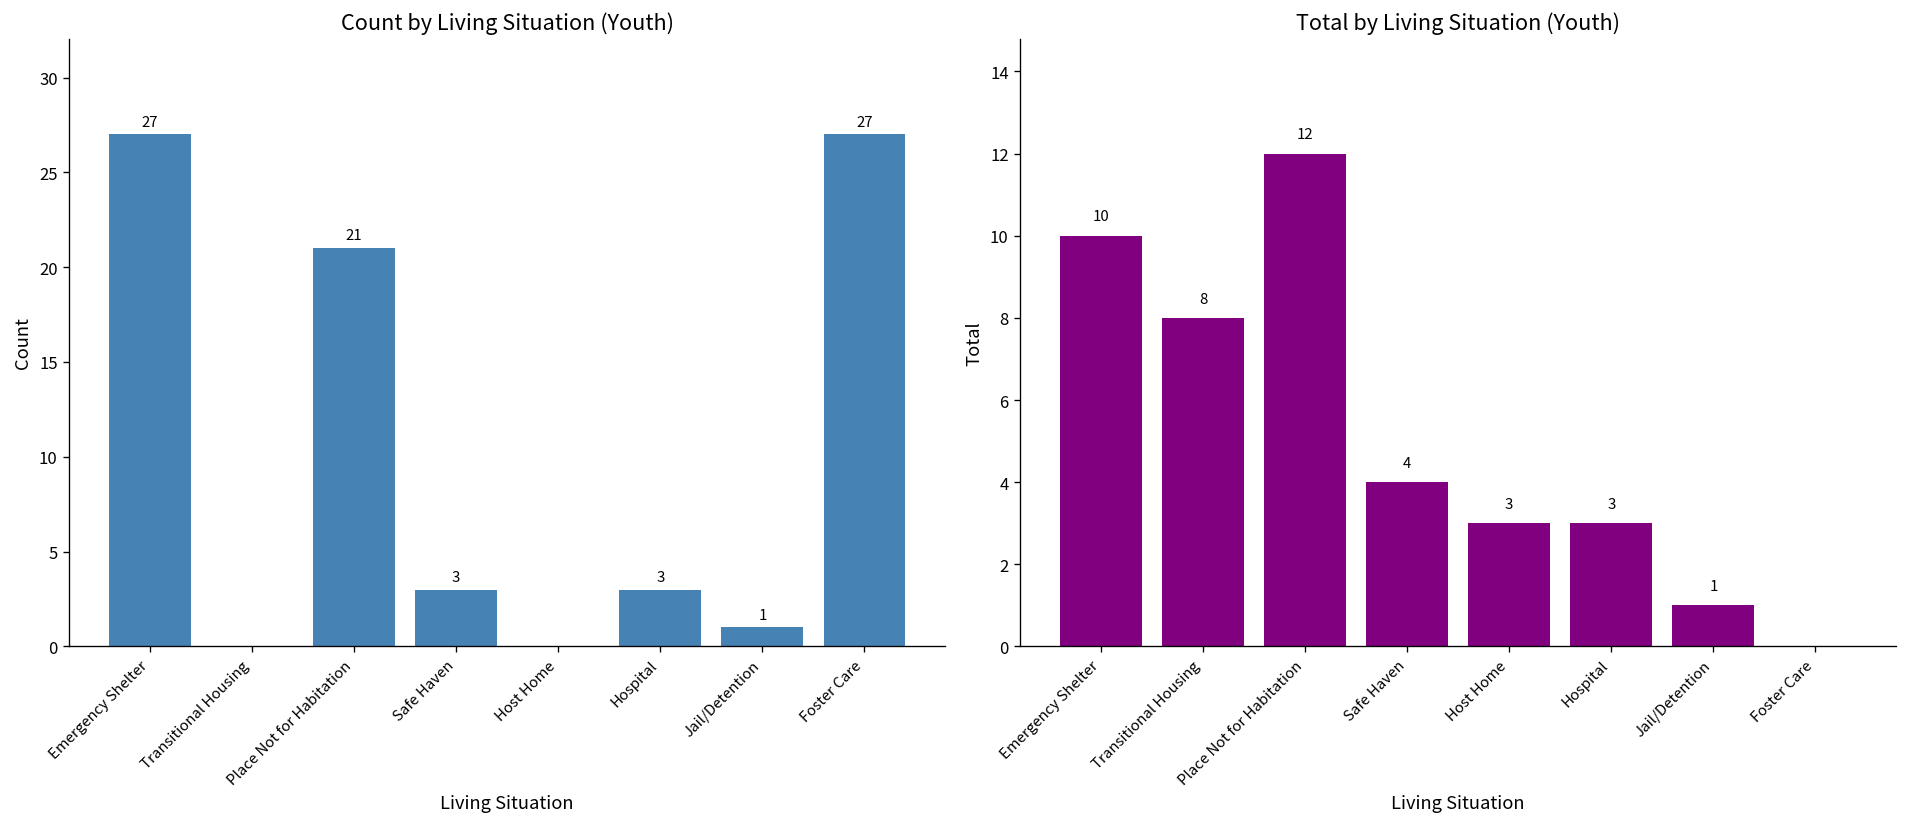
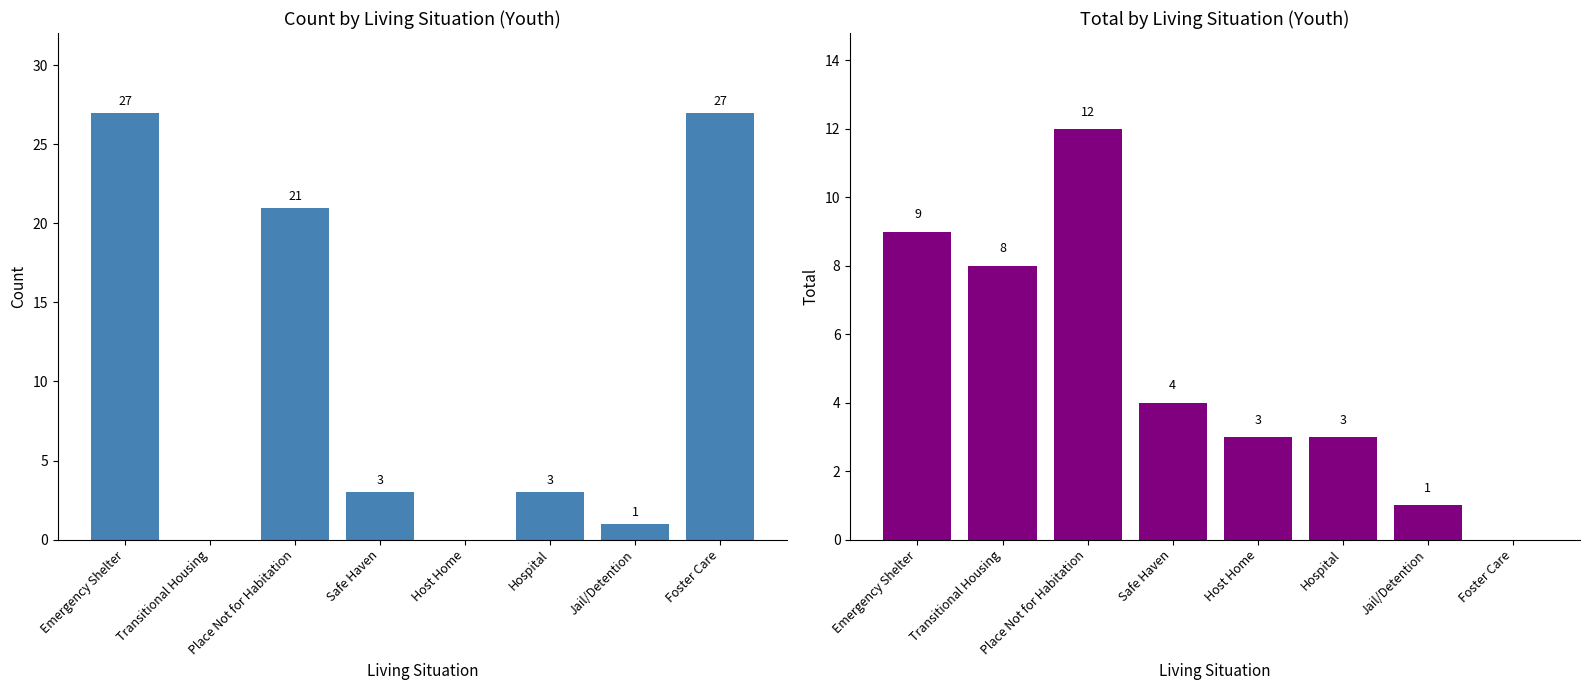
Total by Living Situation (Youth), Emergency Shelter: 10 -> 9
